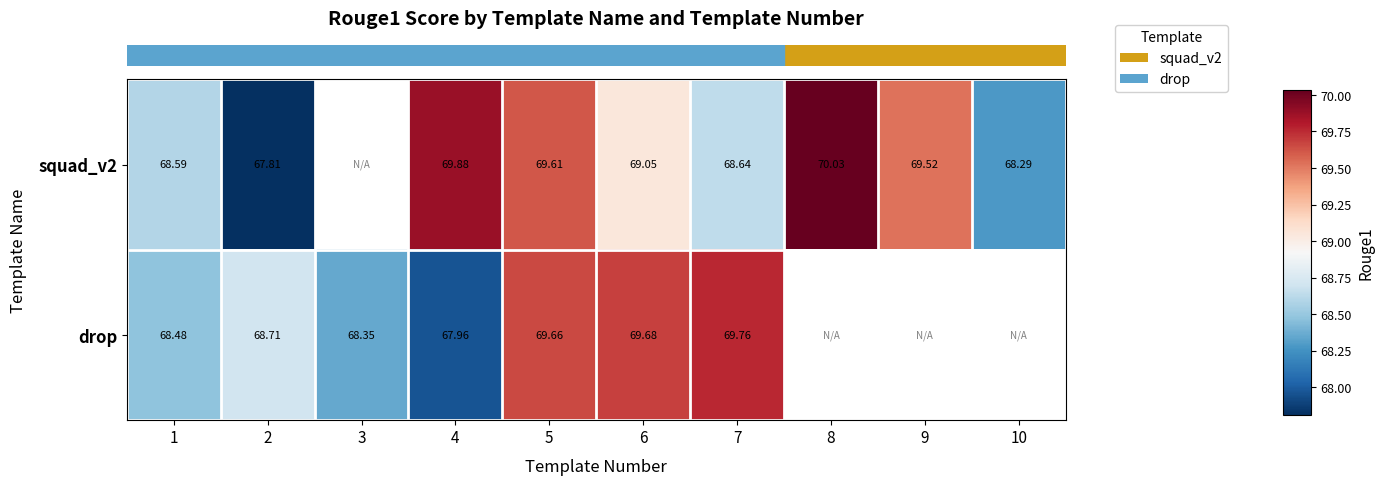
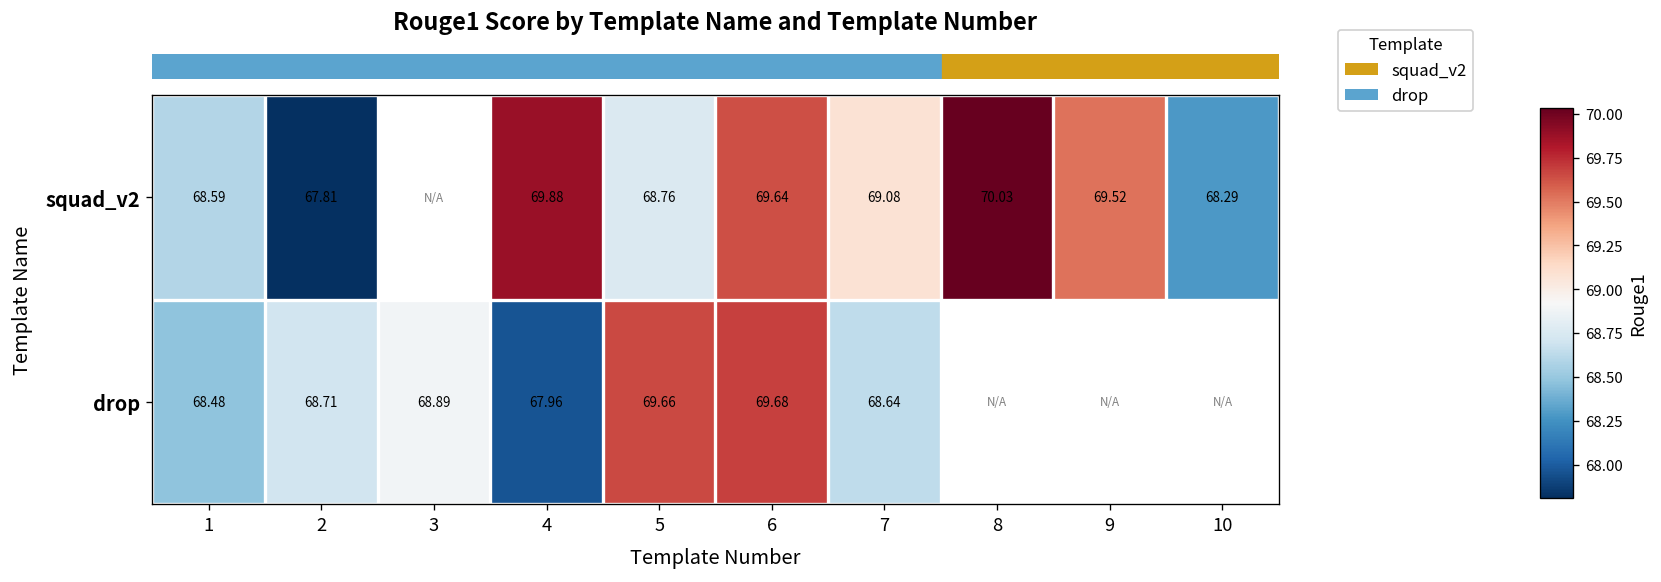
squad_v2, 5: 69.61 -> 68.76
squad_v2, 6: 69.05 -> 69.64
squad_v2, 7: 68.64 -> 69.08
drop, 3: 68.35 -> 68.89
drop, 7: 69.76 -> 68.64
